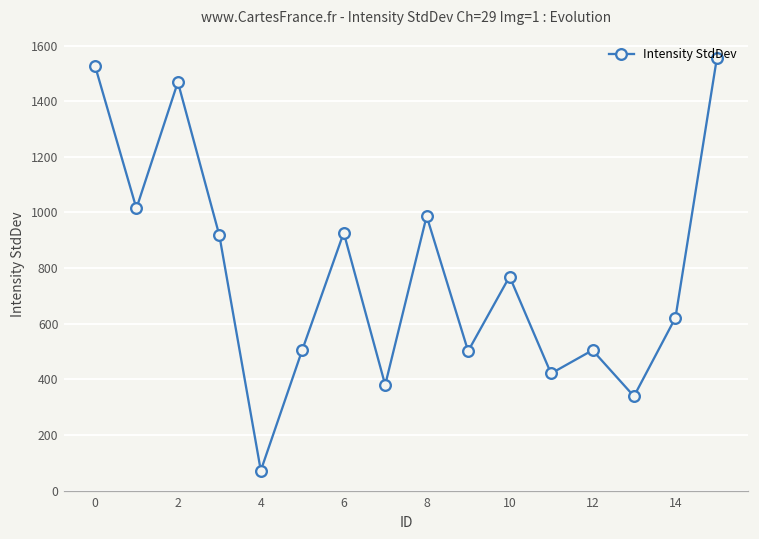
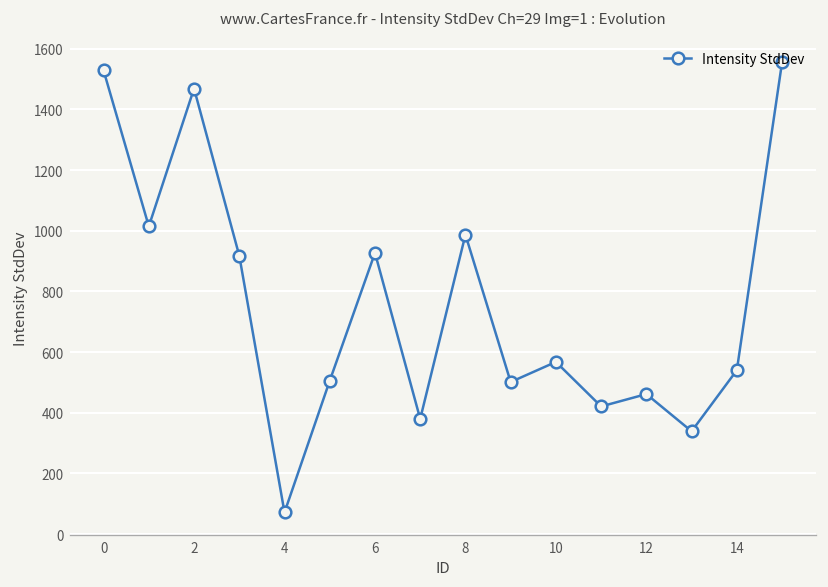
10: 770 -> 570
12: 500 -> 460
14: 620 -> 540
